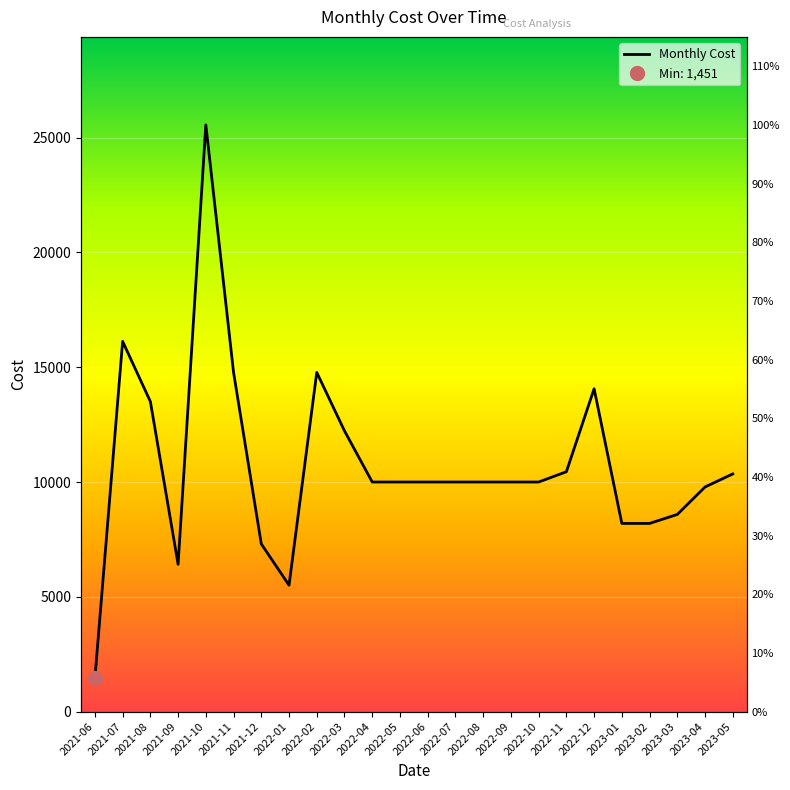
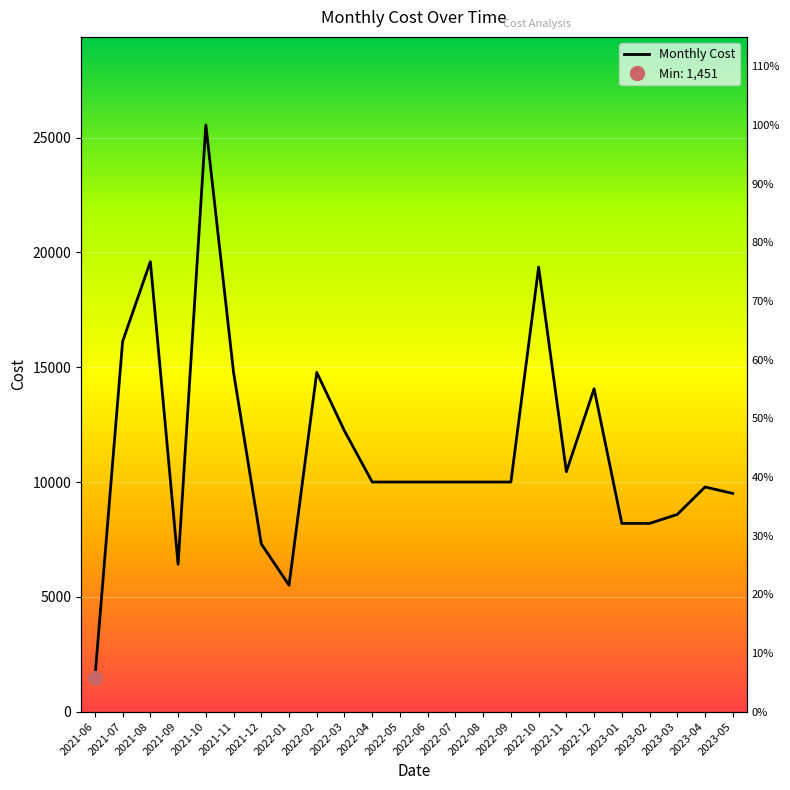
Monthly Cost, 2021-08: 13500 -> 19600
Monthly Cost, 2022-10: 10000 -> 19400
Monthly Cost, 2023-05: 10400 -> 9500
